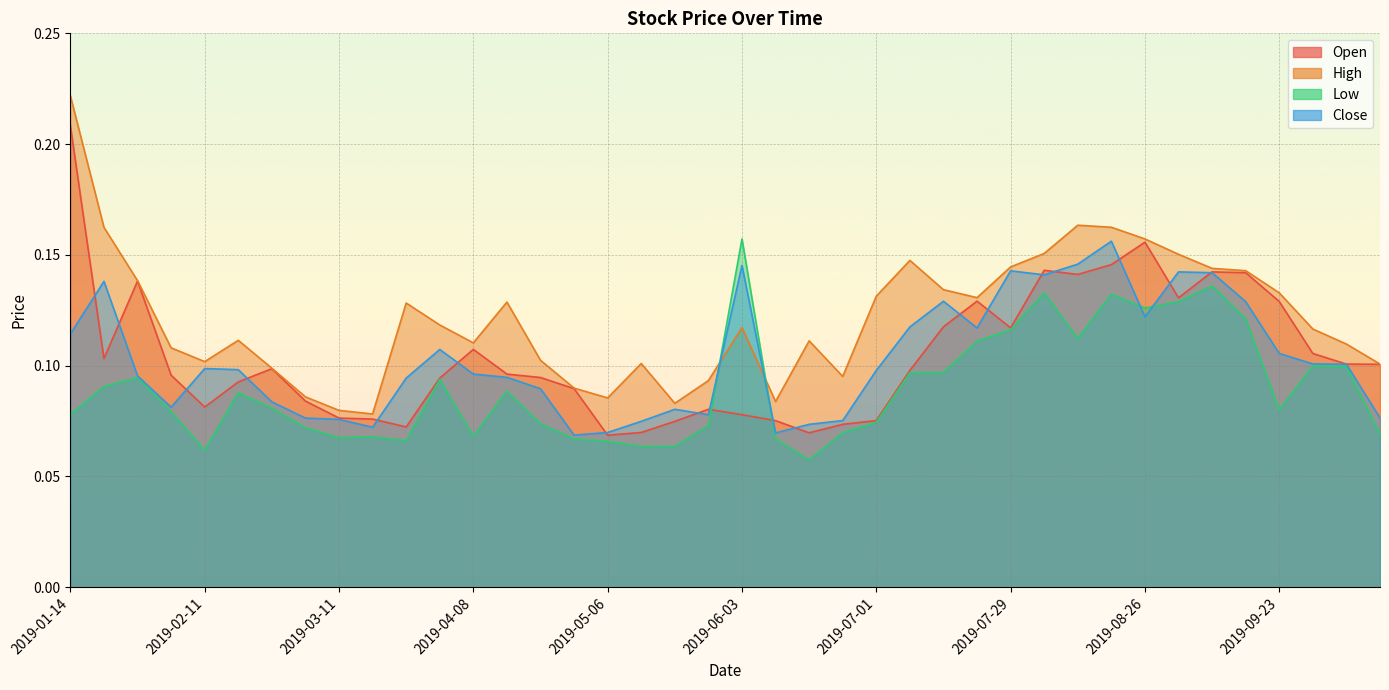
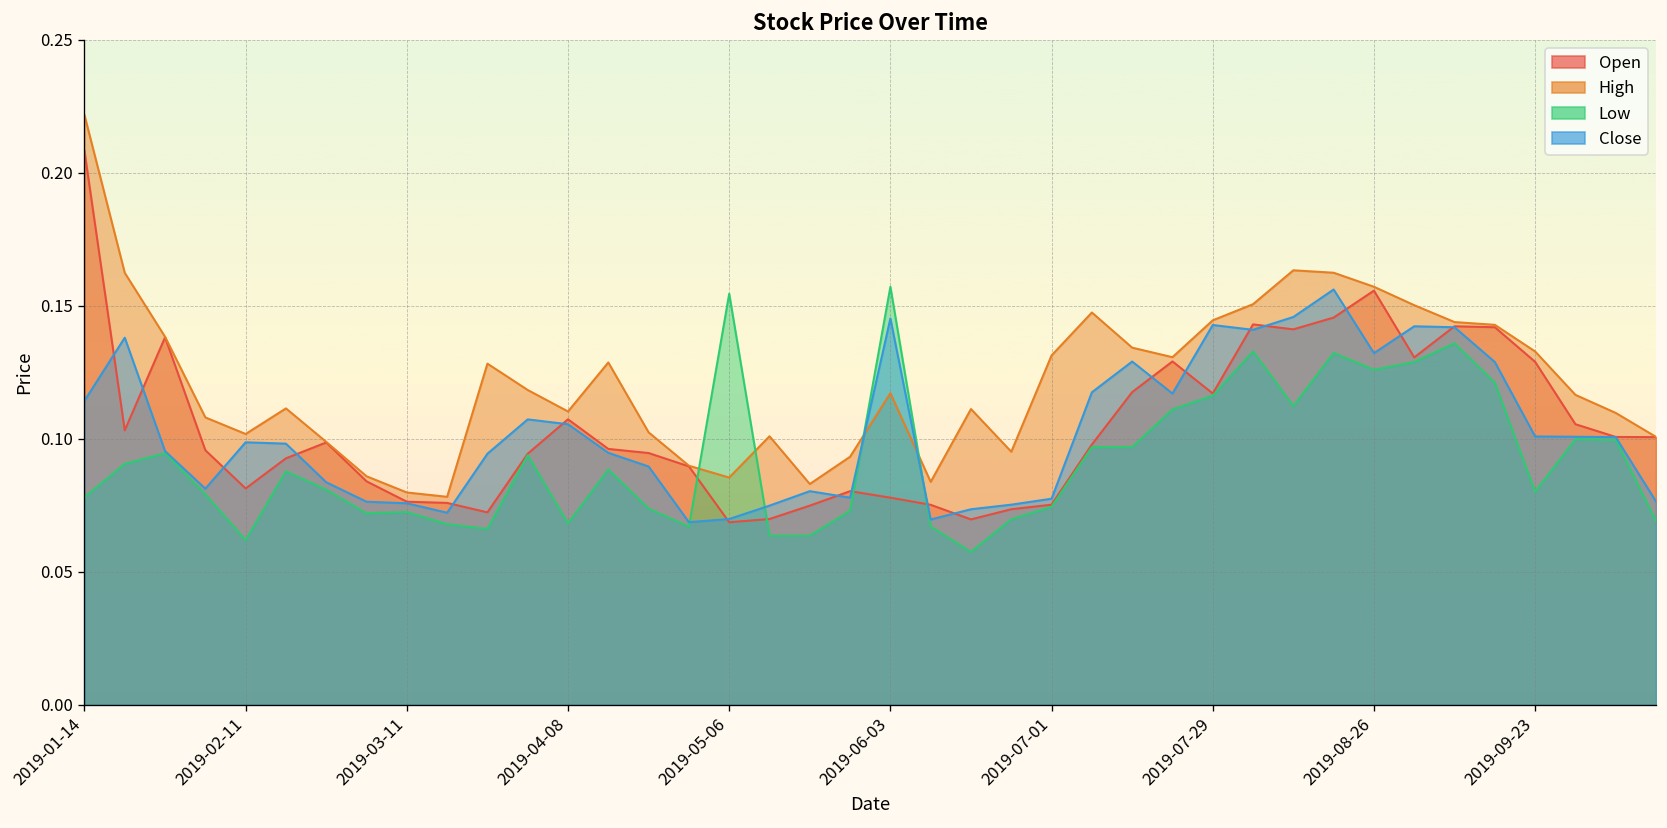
Low, 2019-03-11: 0.067 -> 0.072
Close, 2019-04-08: 0.096 -> 0.105
Low, 2019-05-06: 0.066 -> 0.155
Close, 2019-07-01: 0.098 -> 0.077
Close, 2019-08-26: 0.122 -> 0.132
Close, 2019-09-23: 0.106 -> 0.101
